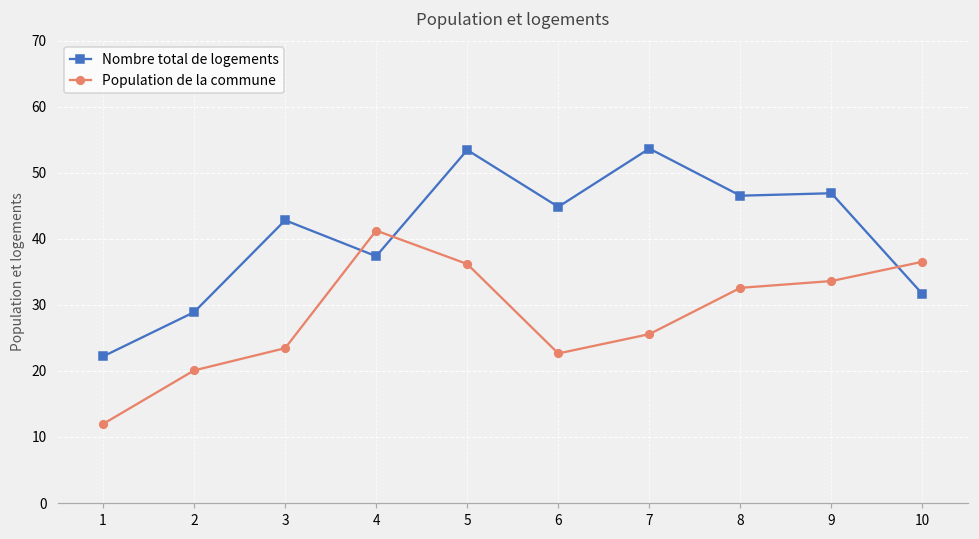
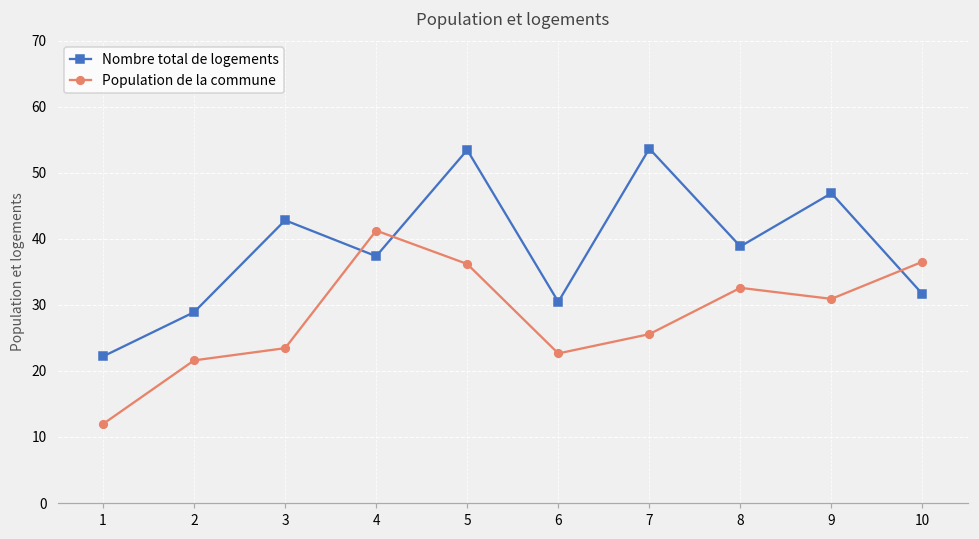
Population de la commune, 2: 20 -> 22
Nombre total de logements, 6: 45 -> 30
Nombre total de logements, 8: 47 -> 39
Population de la commune, 9: 34 -> 31
